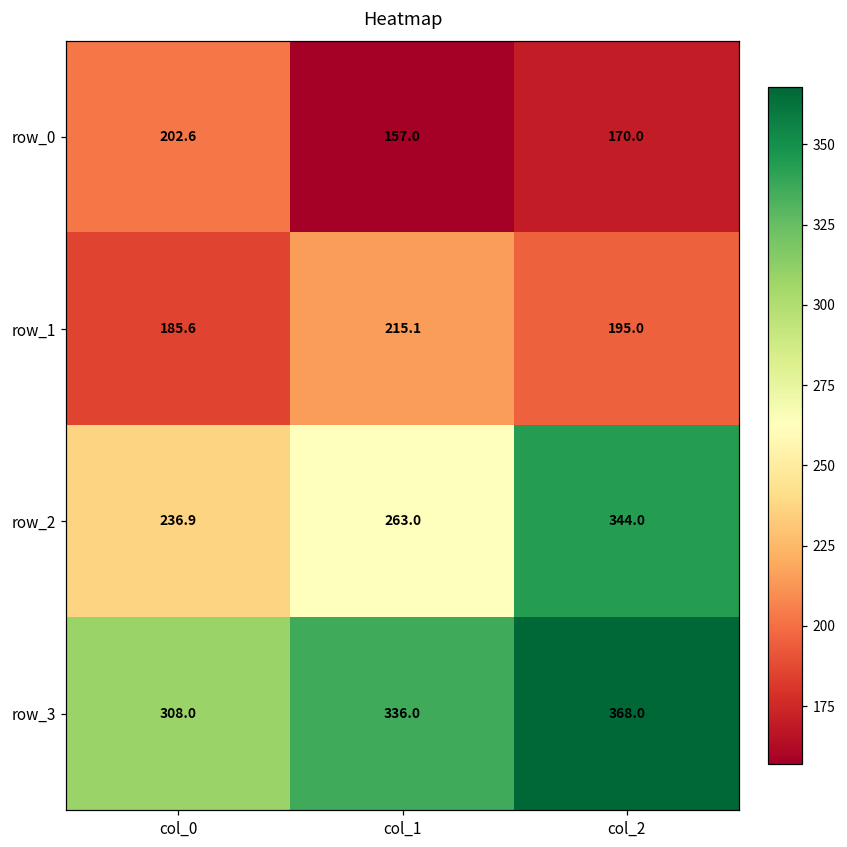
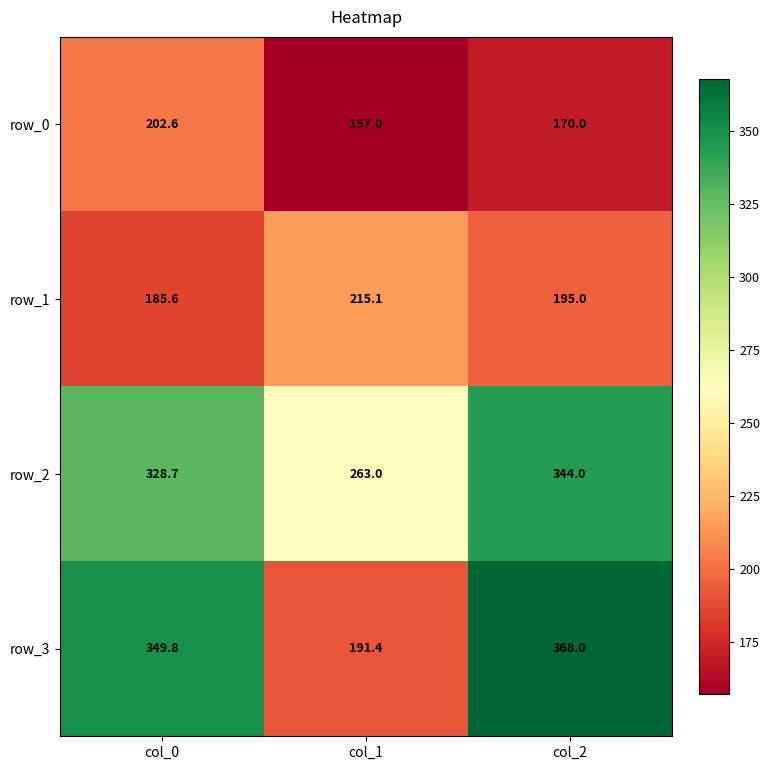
row_2, col_0: 236.9 -> 328.7
row_3, col_0: 308.0 -> 349.8
row_3, col_1: 336.0 -> 191.4
